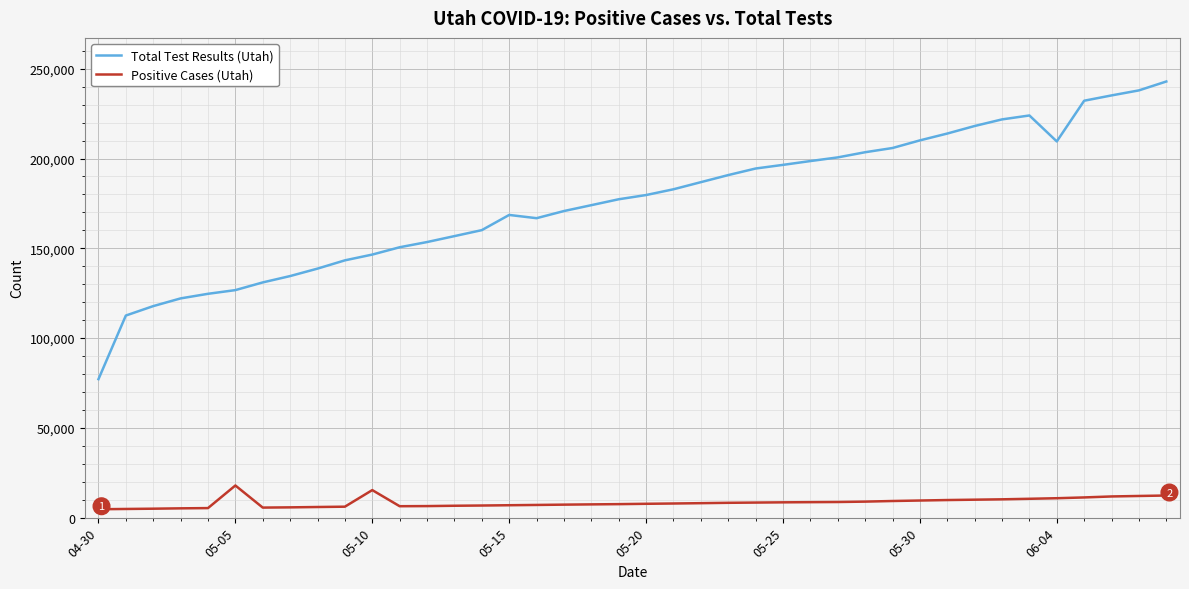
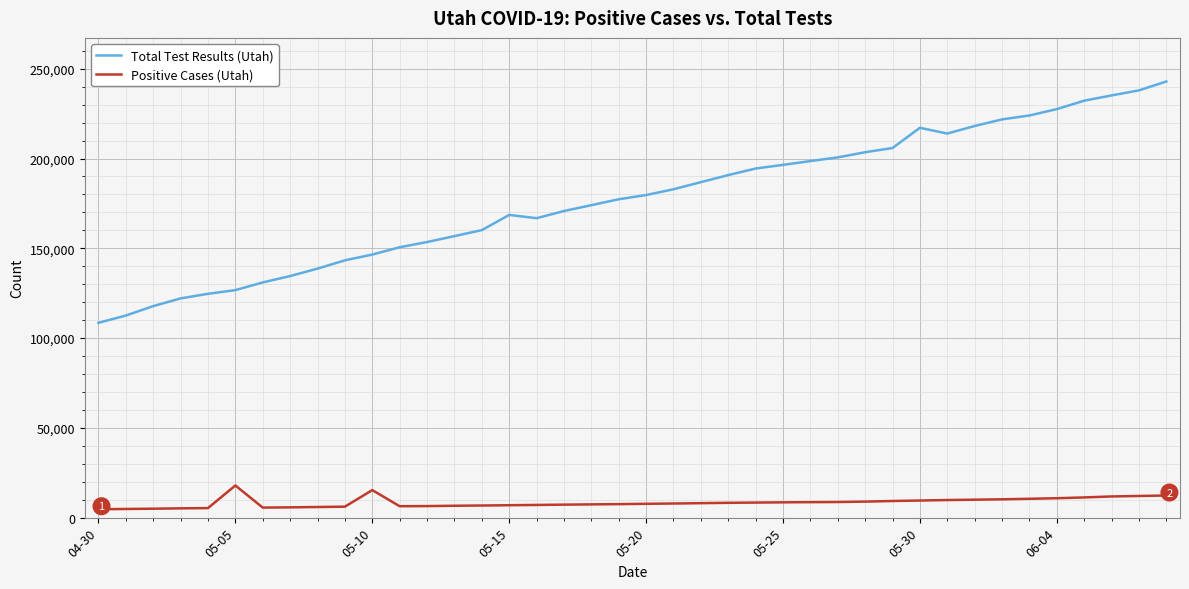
Total Test Results (Utah), 04-30: 77,000 -> 109,000
Total Test Results (Utah), 05-30: 210,000 -> 217,000
Total Test Results (Utah), 06-04: 210,000 -> 228,000
